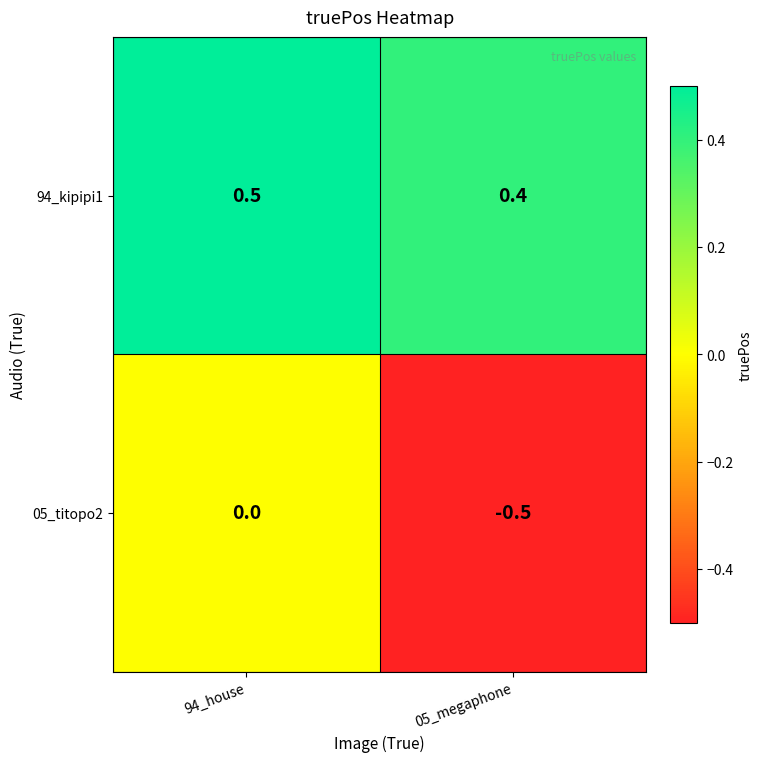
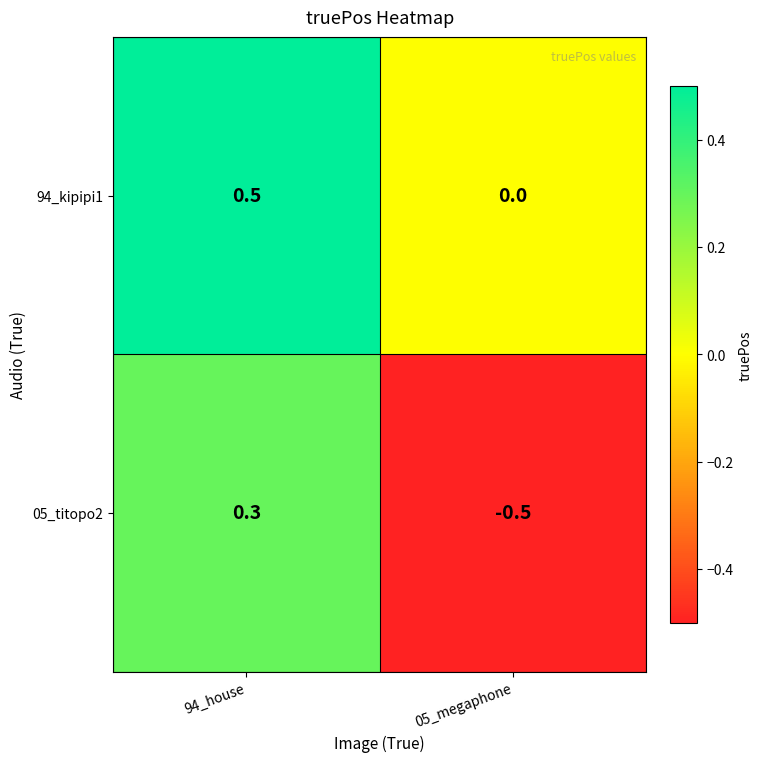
94_kipipi1, 05_megaphone: 0.4 -> 0.0
05_titopo2, 94_house: 0.0 -> 0.3
